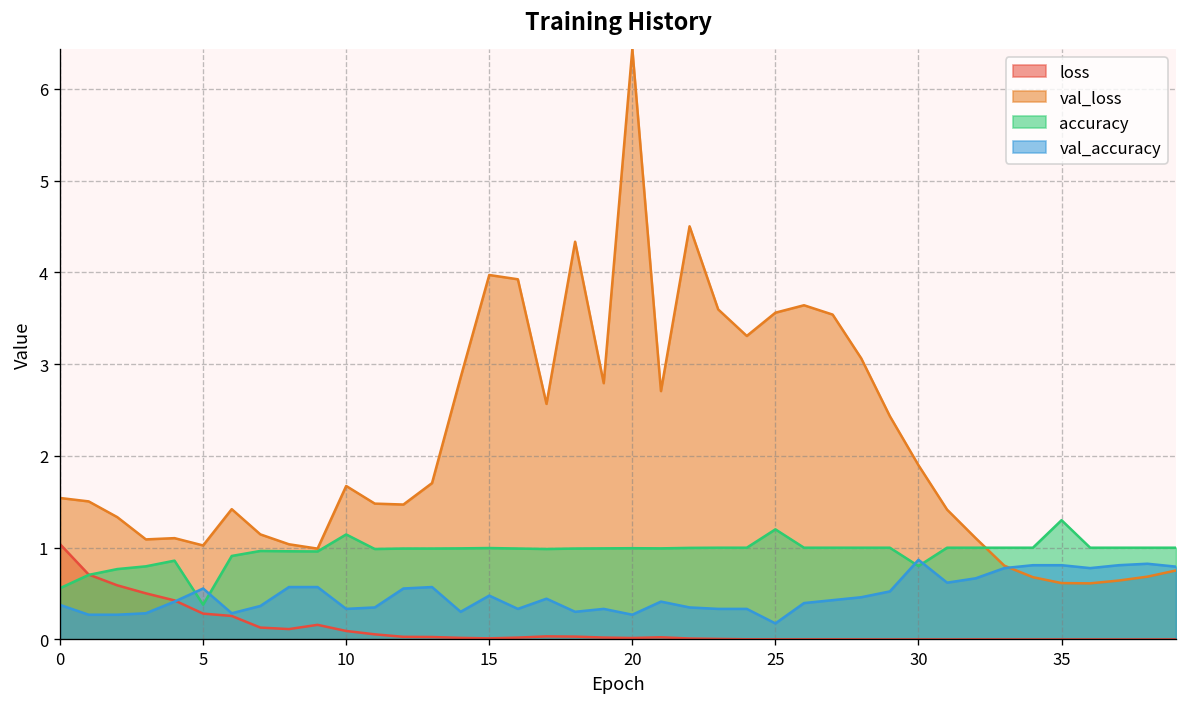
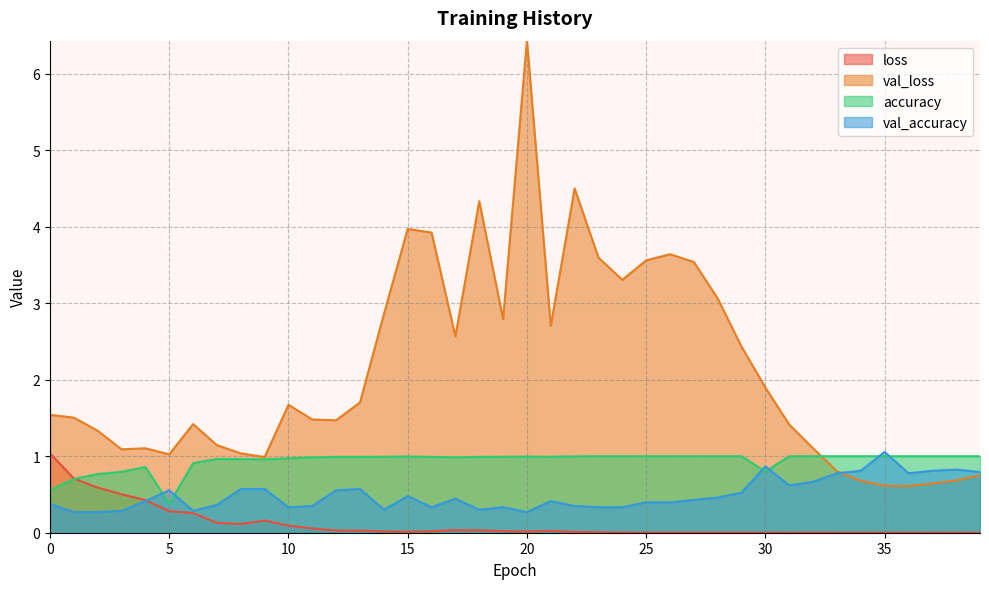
accuracy, 10: 1.1 -> 1.0
accuracy, 25: 1.2 -> 1.0
val_accuracy, 25: 0.2 -> 0.4
accuracy, 35: 1.3 -> 1.0
val_accuracy, 35: 0.8 -> 1.1
